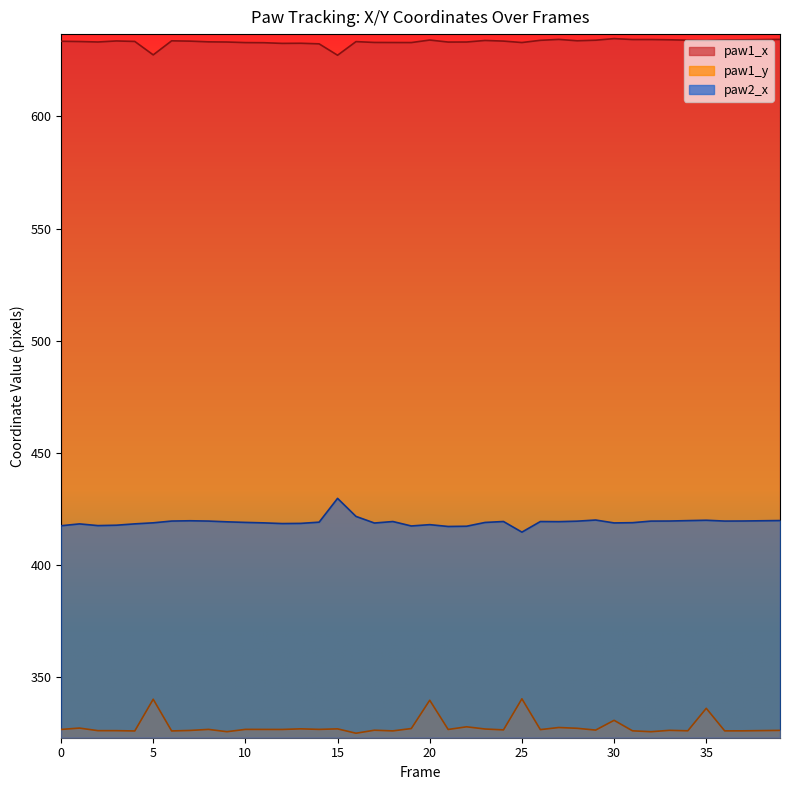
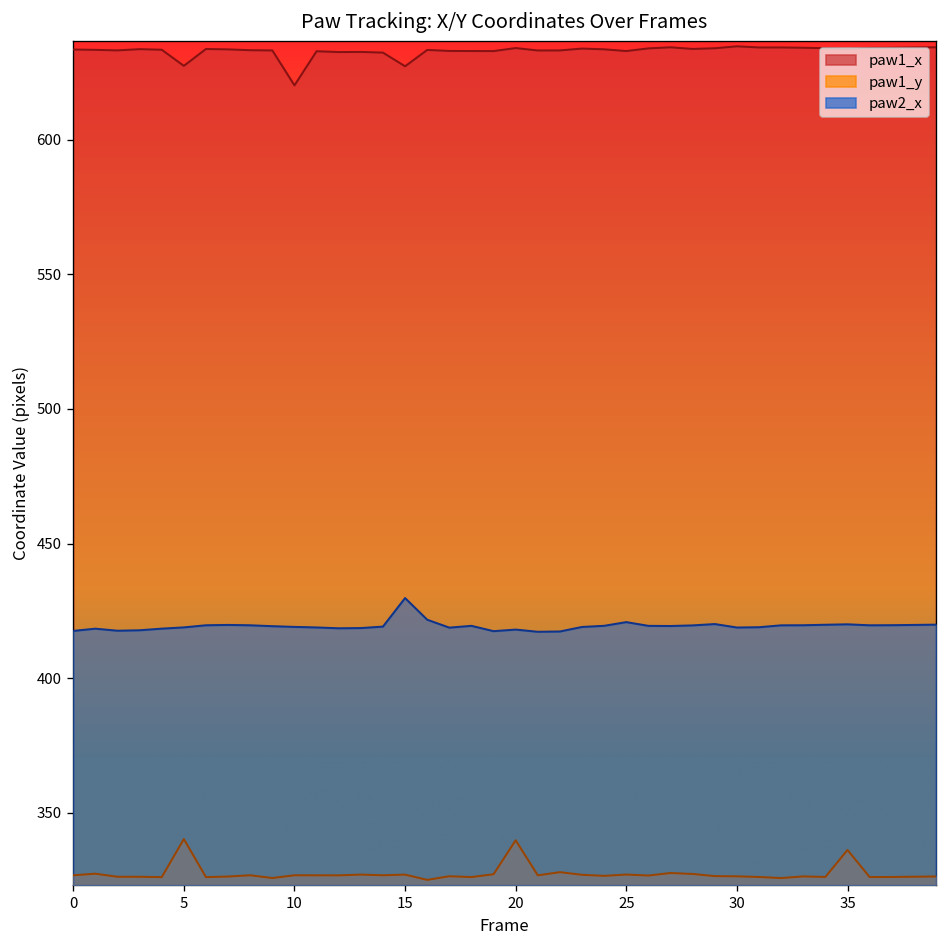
paw1_x, 10: 633 -> 620
paw1_y, 25: 340 -> 327
paw2_x, 25: 415 -> 421
paw1_y, 30: 331 -> 326
